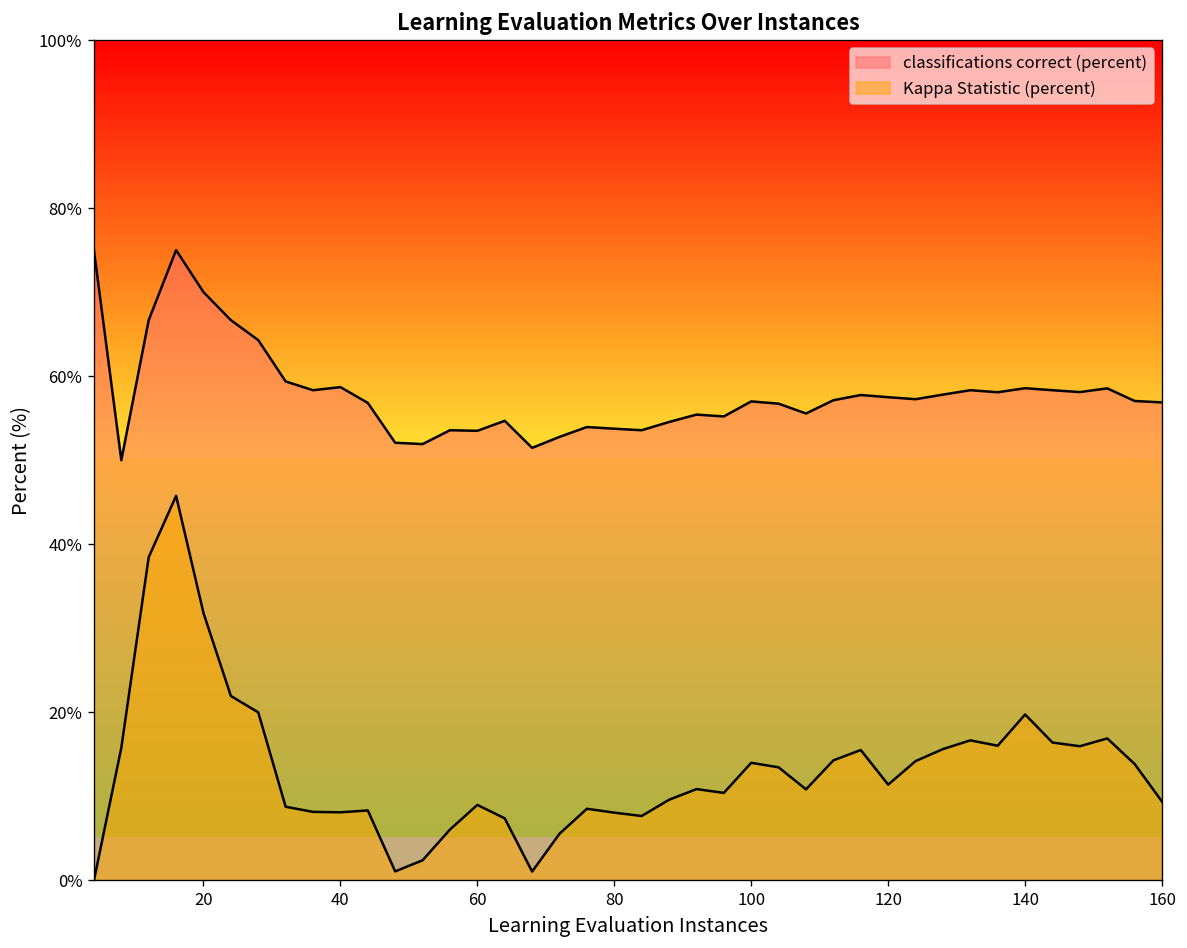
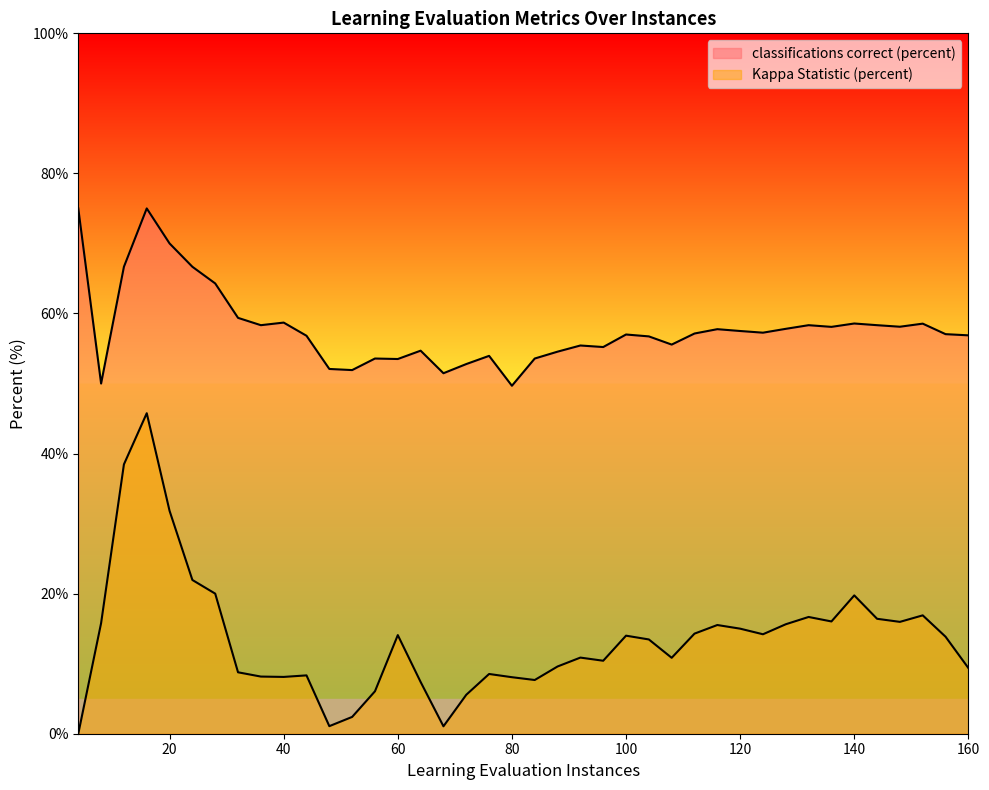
Kappa Statistic (percent), 60: 9% -> 14%
classifications correct (percent), 80: 54% -> 50%
Kappa Statistic (percent), 120: 11% -> 15%
